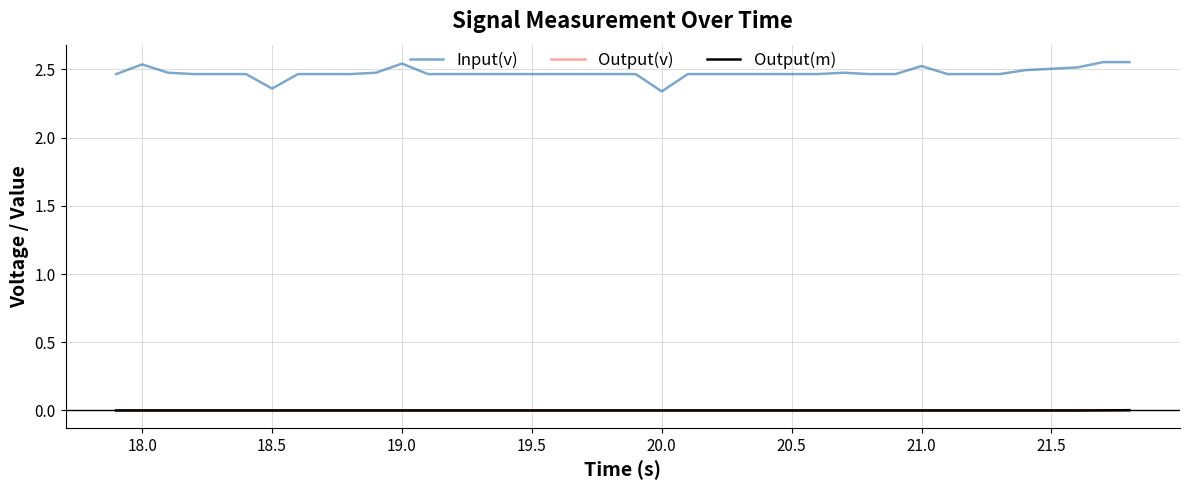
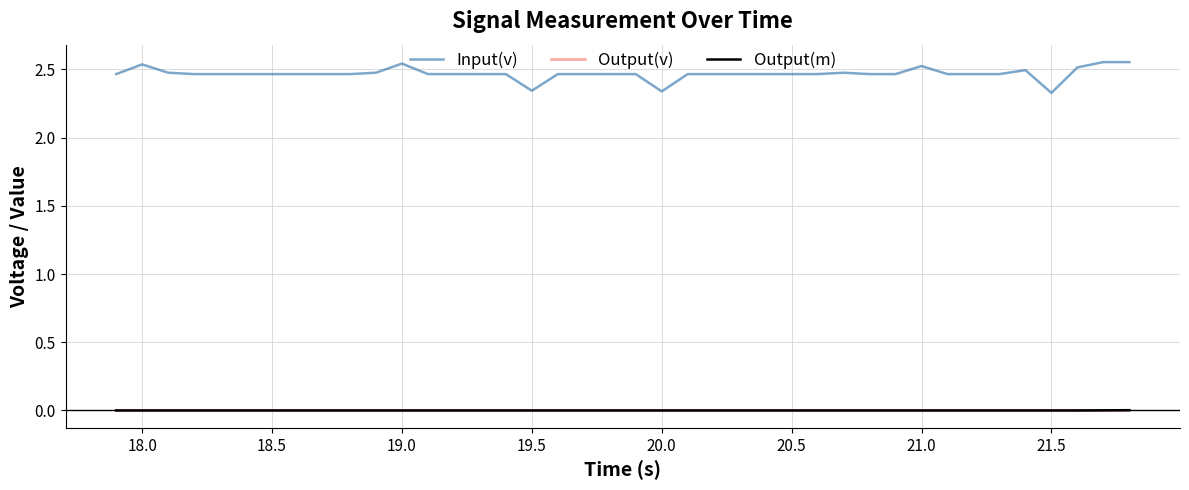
Input(v), 18.5: 2.36 -> 2.47
Input(v), 19.5: 2.47 -> 2.34
Input(v), 21.5: 2.51 -> 2.33
